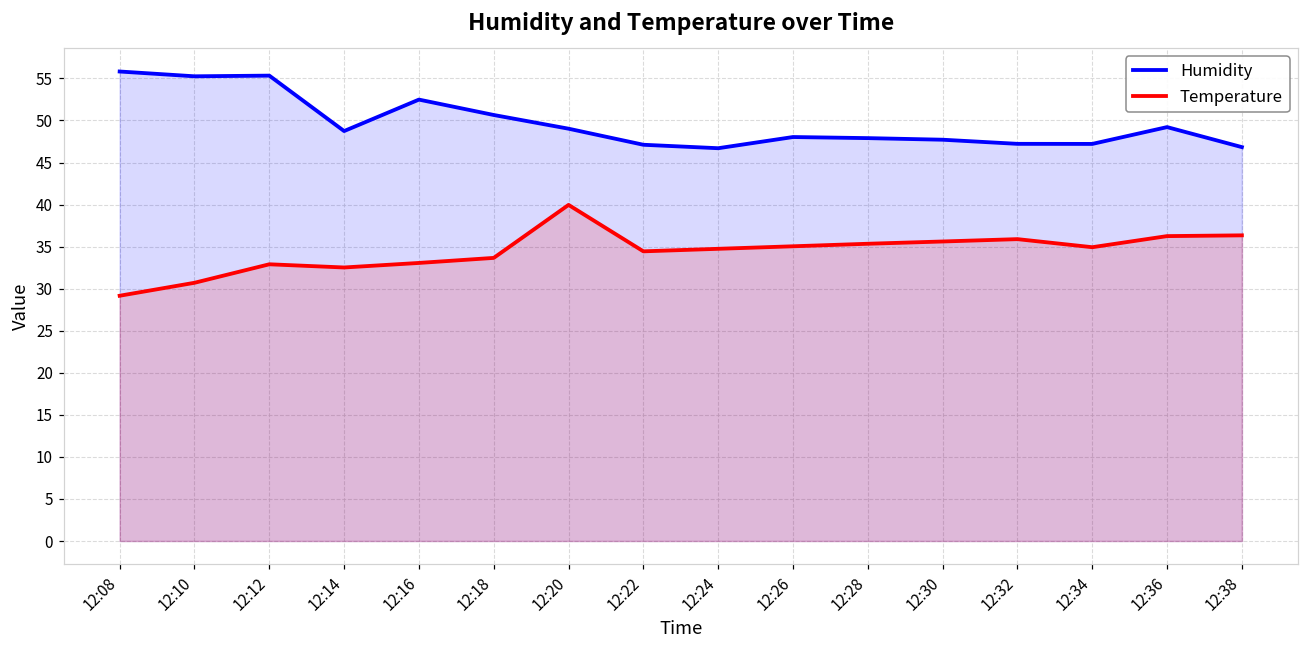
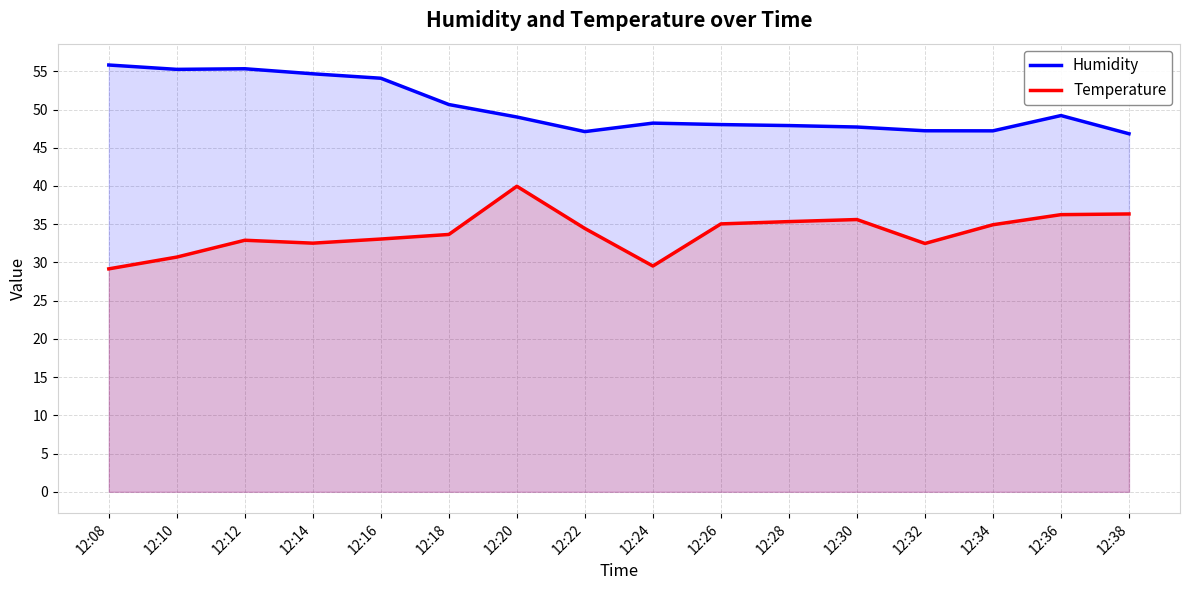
Humidity, 12:14: 49 -> 55
Humidity, 12:16: 52 -> 54
Humidity, 12:24: 47 -> 48
Temperature, 12:24: 35 -> 30
Temperature, 12:32: 36 -> 32
